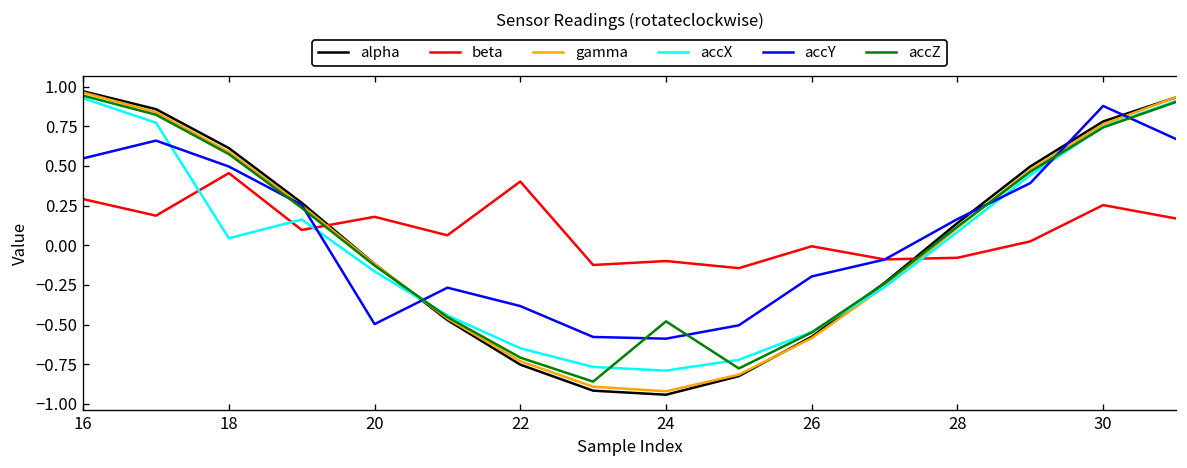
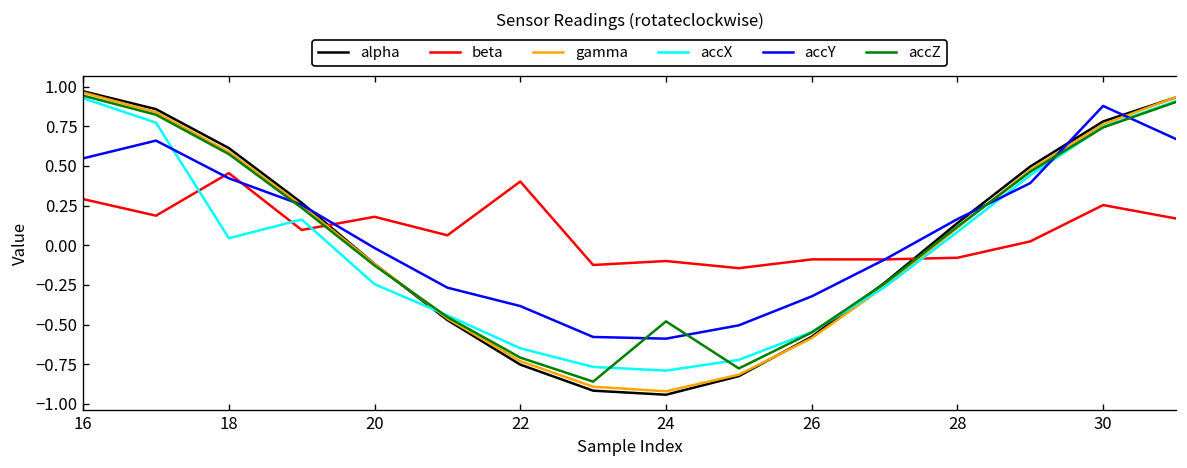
accY, 18: 0.50 -> 0.42
accX, 20: -0.17 -> -0.25
accY, 20: -0.50 -> -0.02
beta, 26: -0.01 -> -0.09
accY, 26: -0.20 -> -0.32
